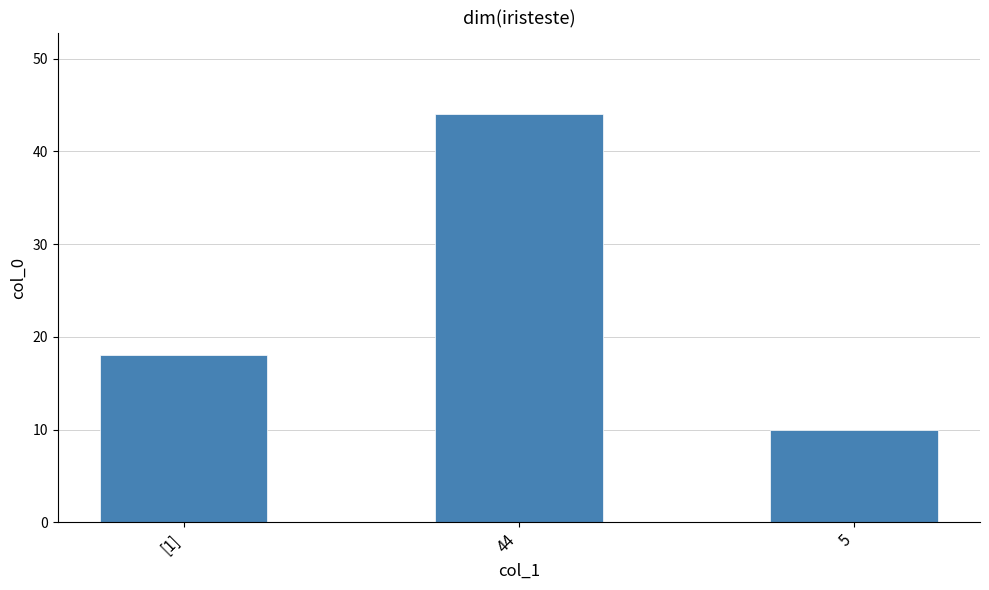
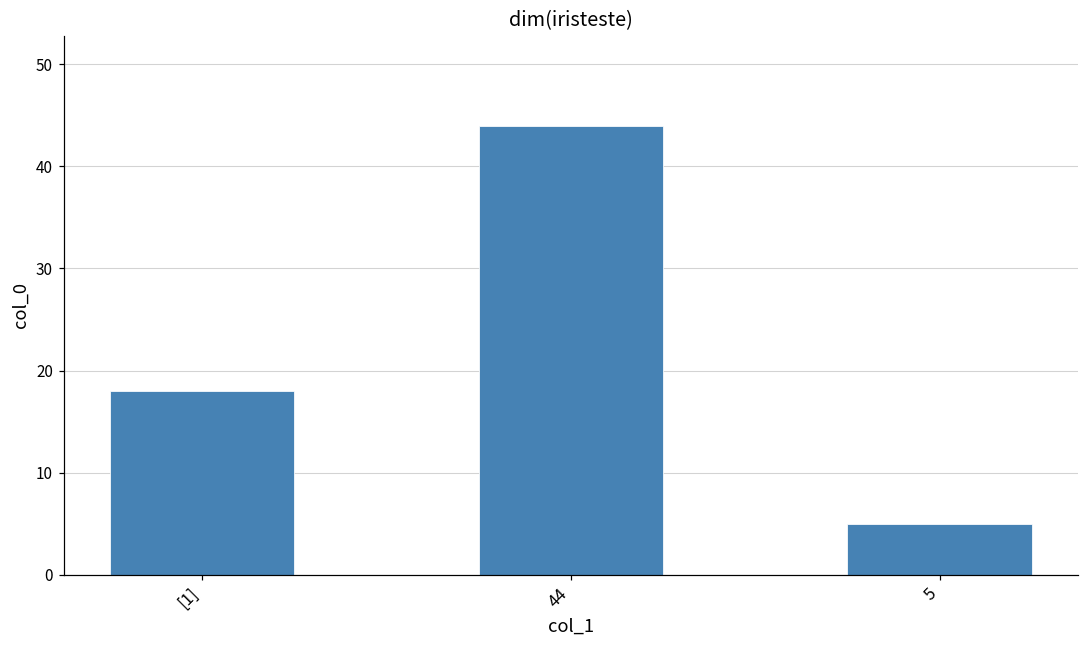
5: 10 -> 5
